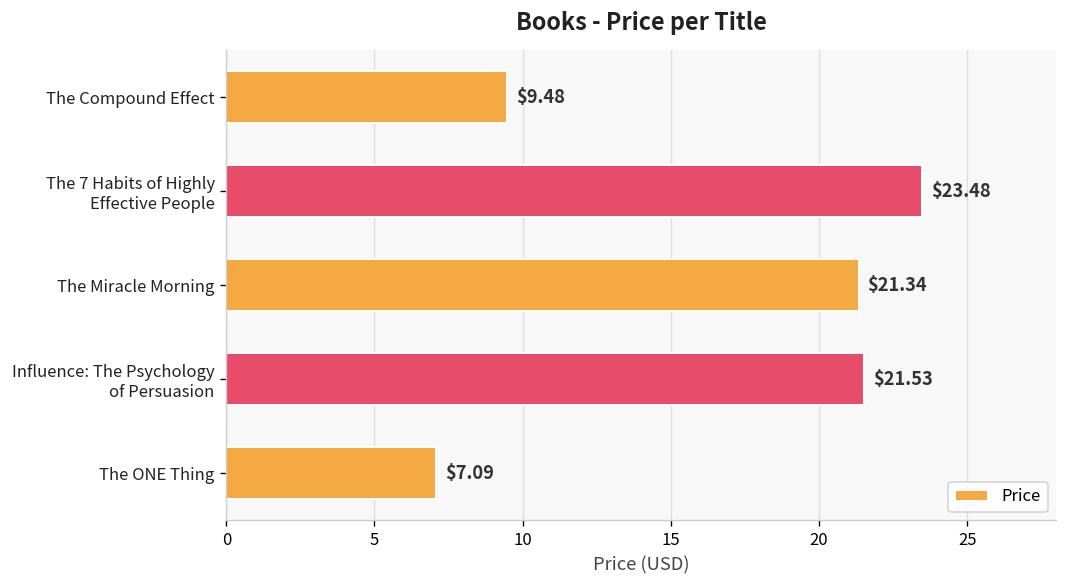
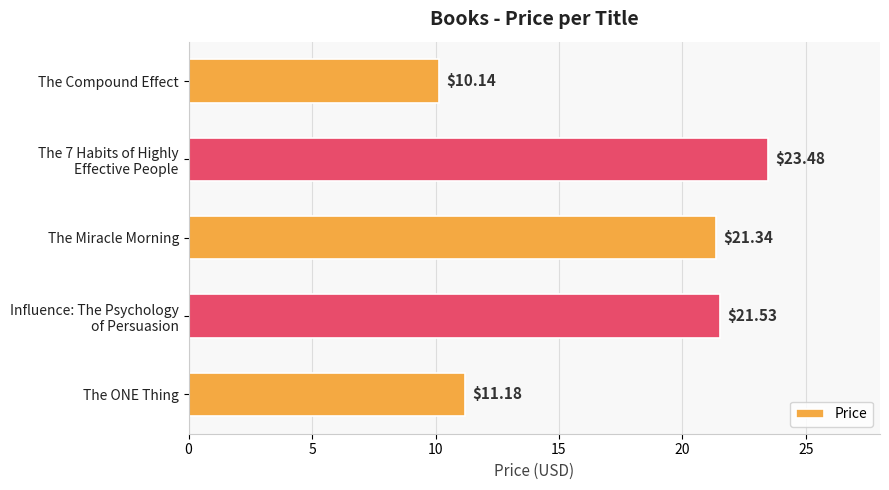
The Compound Effect: $9.48 -> $10.14
The ONE Thing: $7.09 -> $11.18
